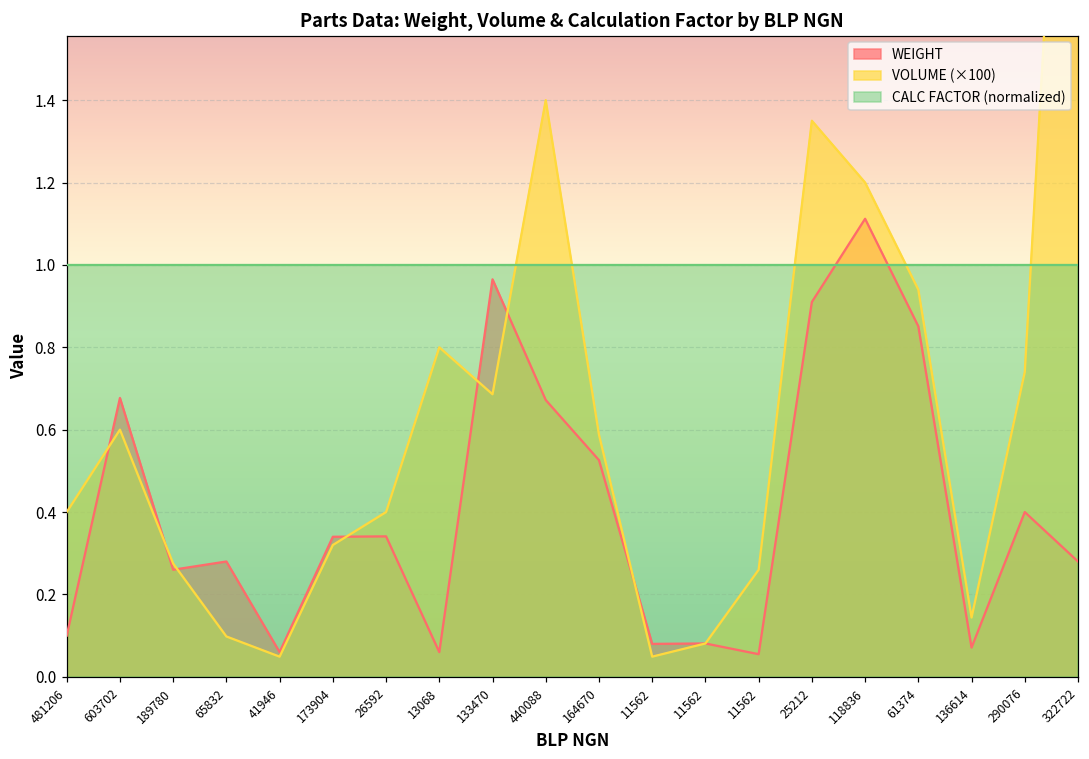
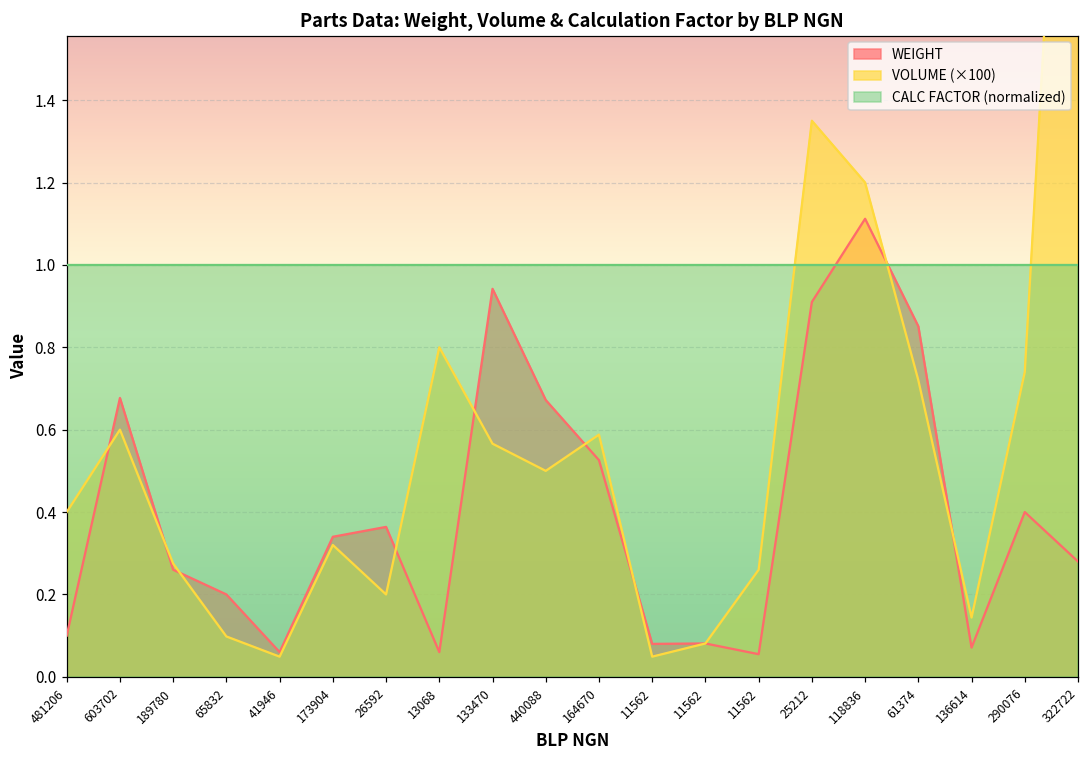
WEIGHT, 65832: 0.28 -> 0.20
WEIGHT, 26592: 0.34 -> 0.36
VOLUME (×100), 26592: 0.40 -> 0.20
WEIGHT, 133470: 0.97 -> 0.94
VOLUME (×100), 133470: 0.69 -> 0.57
VOLUME (×100), 440088: 1.40 -> 0.50
VOLUME (×100), 61374: 0.94 -> 0.72
